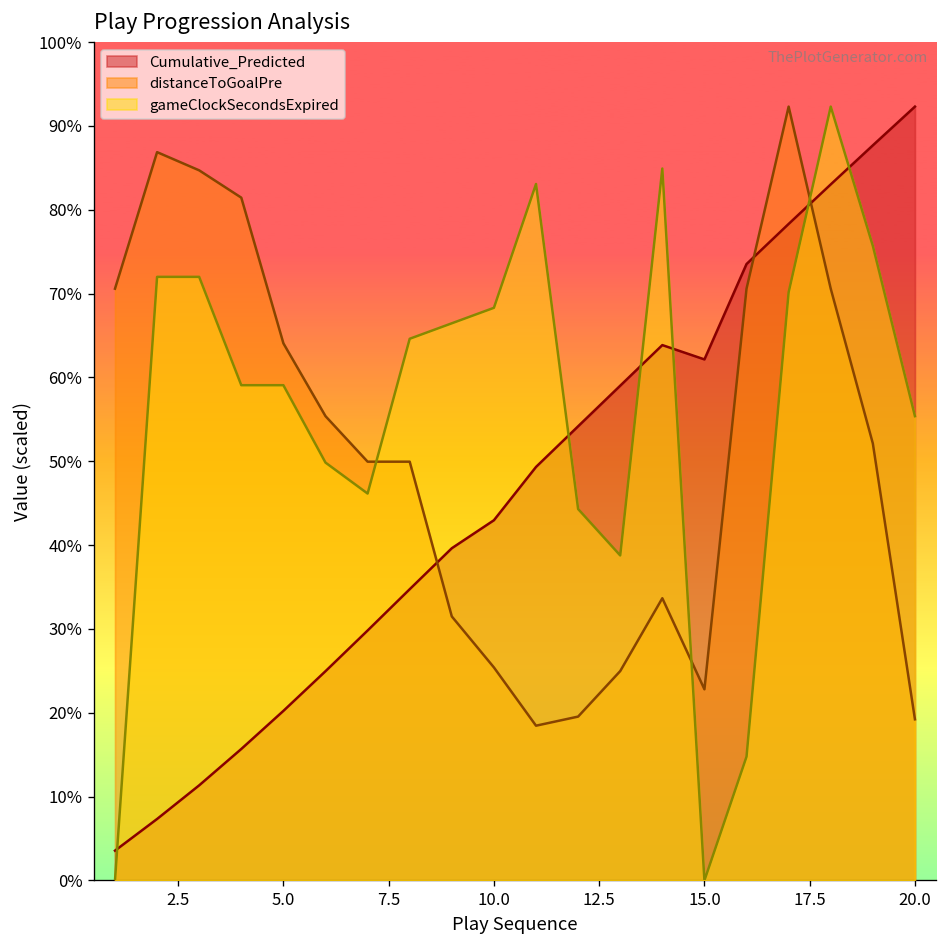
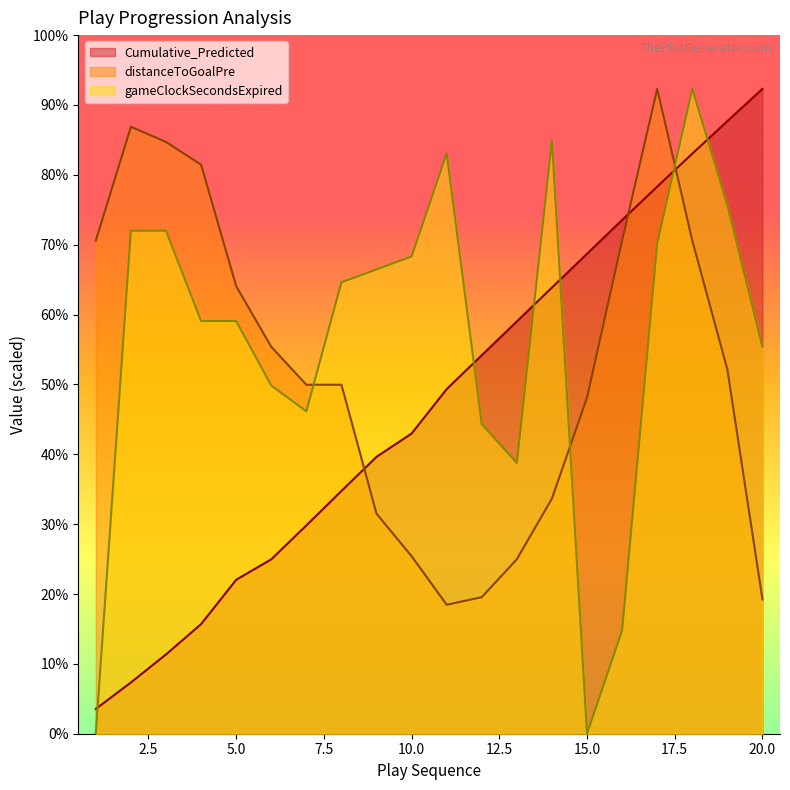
Cumulative_Predicted, 5.0: 20% -> 22%
Cumulative_Predicted, 15.0: 62% -> 69%
distanceToGoalPre, 15.0: 23% -> 48%
